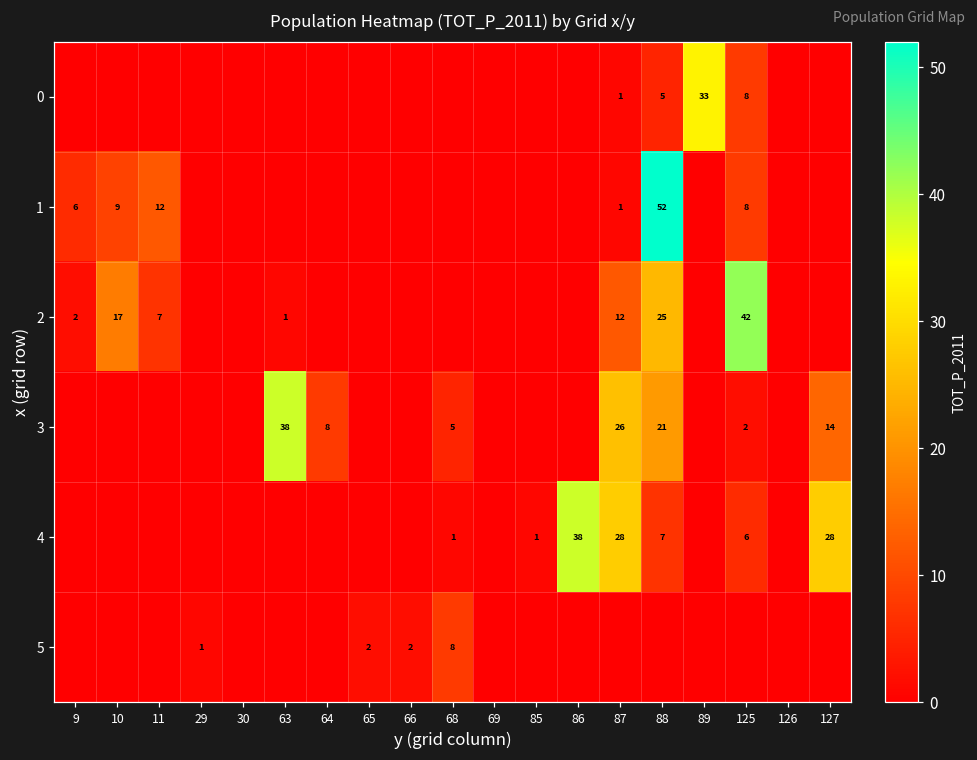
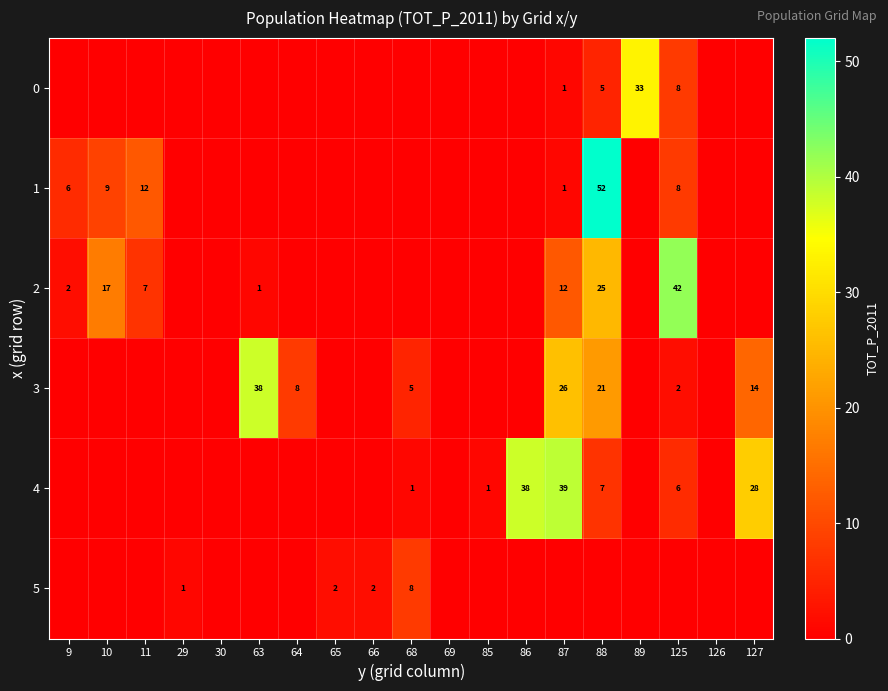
4, 87: 28 -> 39
